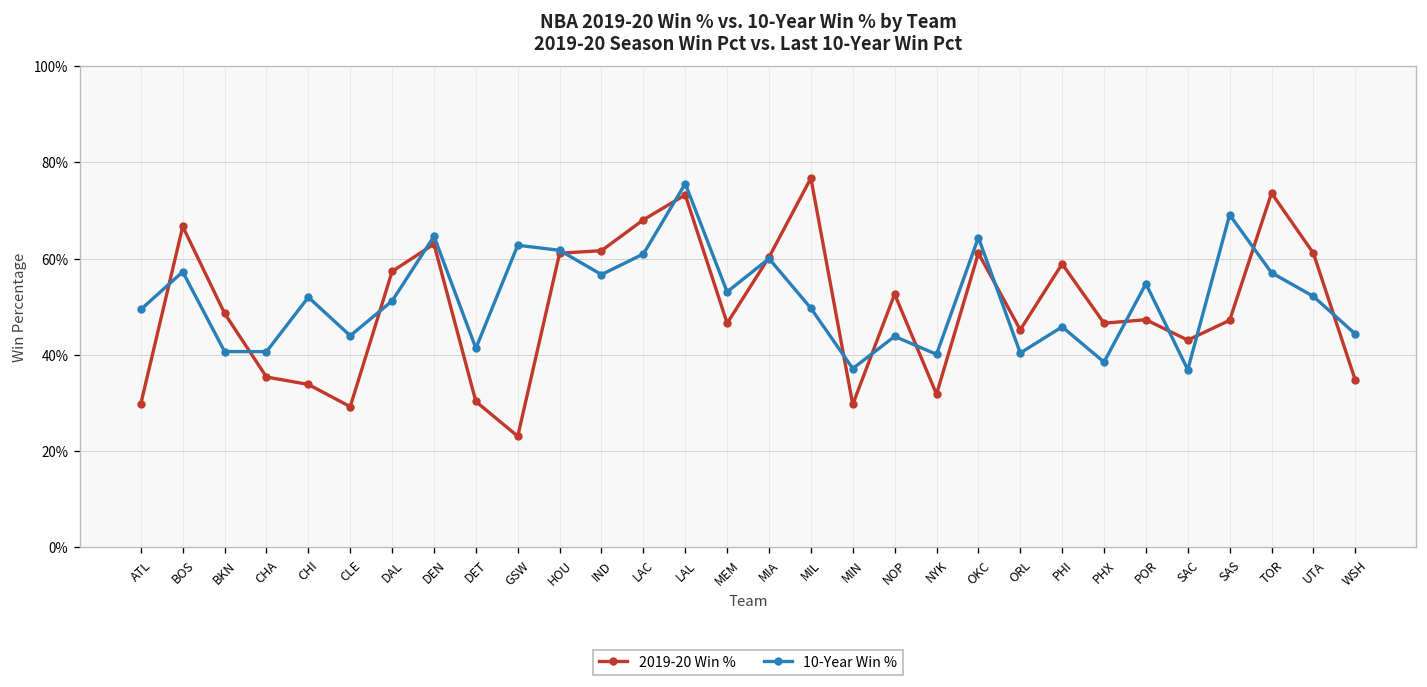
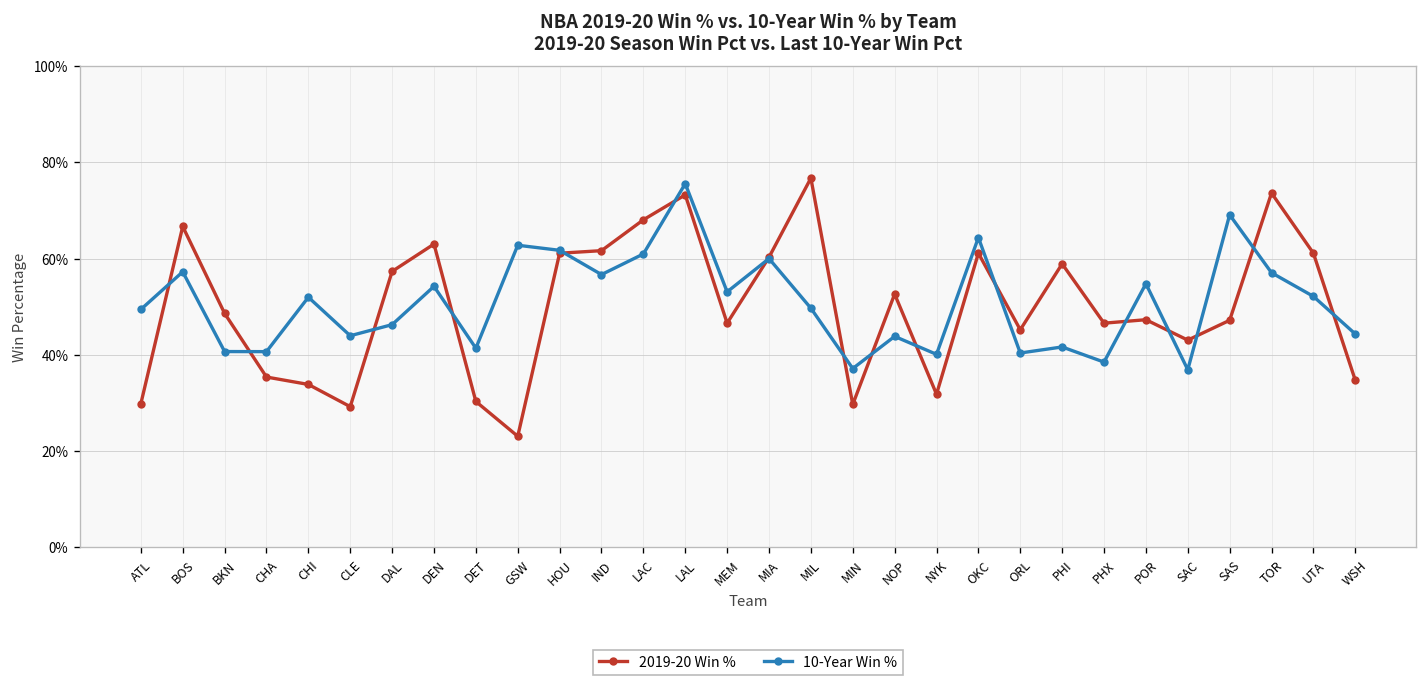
10-Year Win %, DAL: 51% -> 46%
10-Year Win %, DEN: 65% -> 54%
10-Year Win %, PHI: 46% -> 42%
